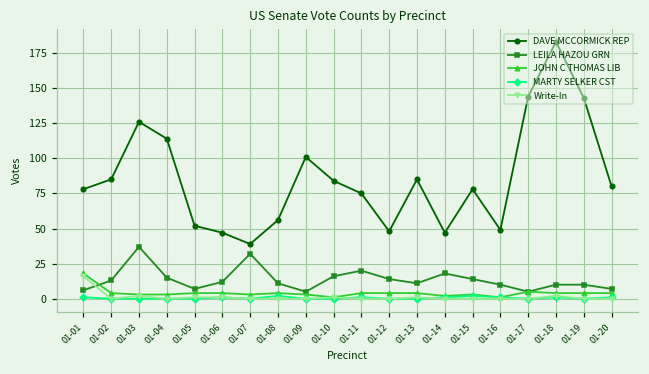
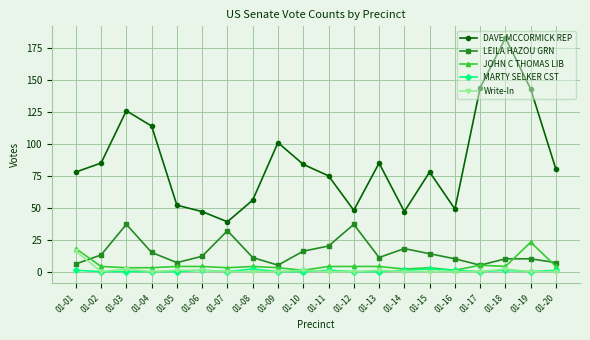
LEILA HAZOU GRN, 01-12: 14 -> 37
JOHN C THOMAS LIB, 01-19: 4 -> 23
